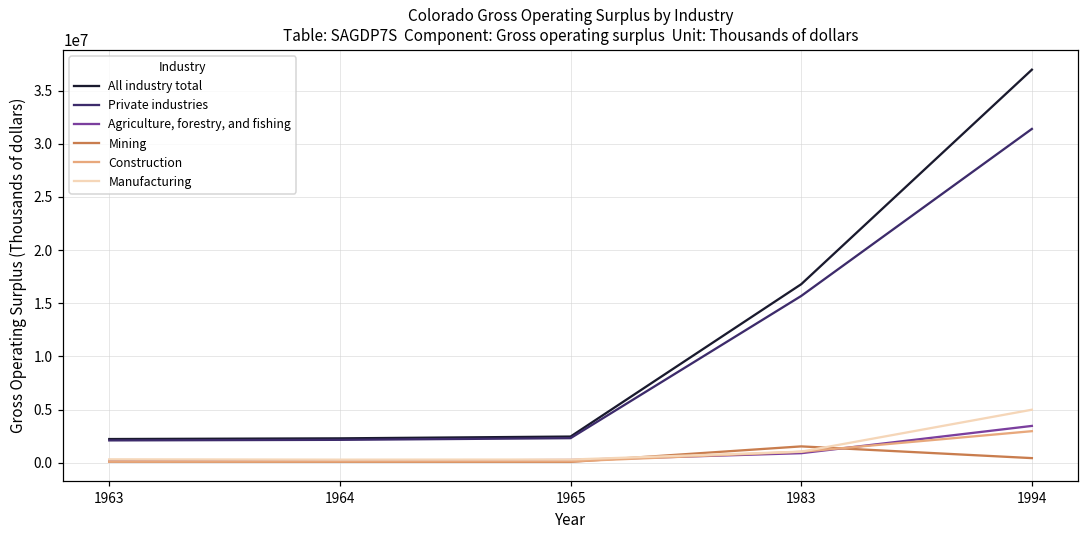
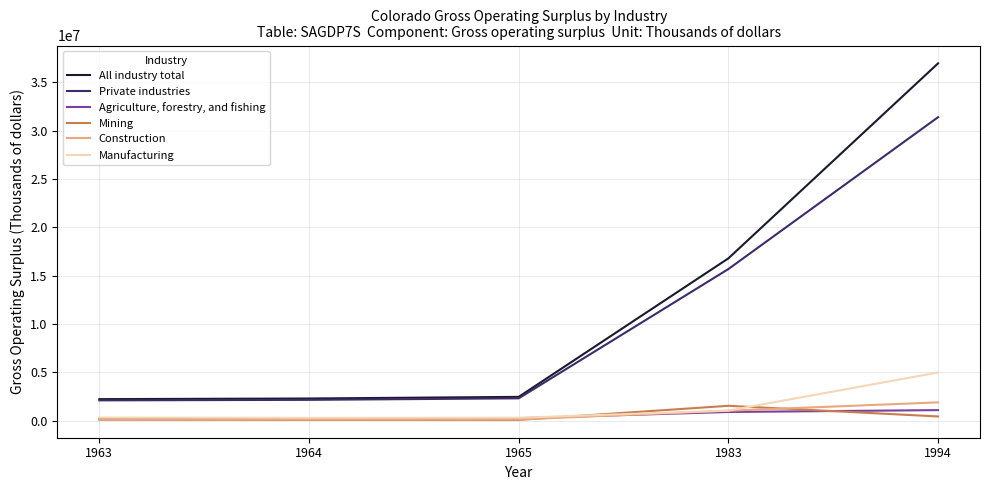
Agriculture, forestry, and fishing, 1994: 3000000 -> 1000000
Construction, 1994: 3000000 -> 2000000
